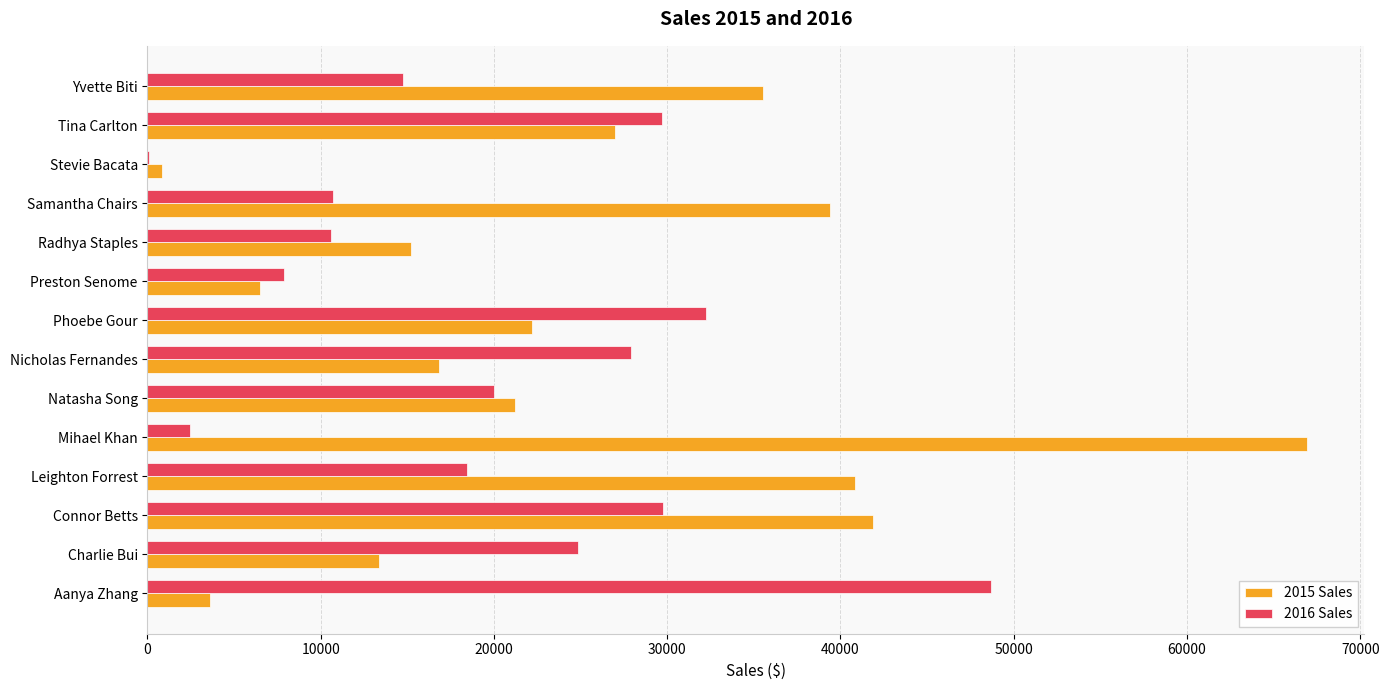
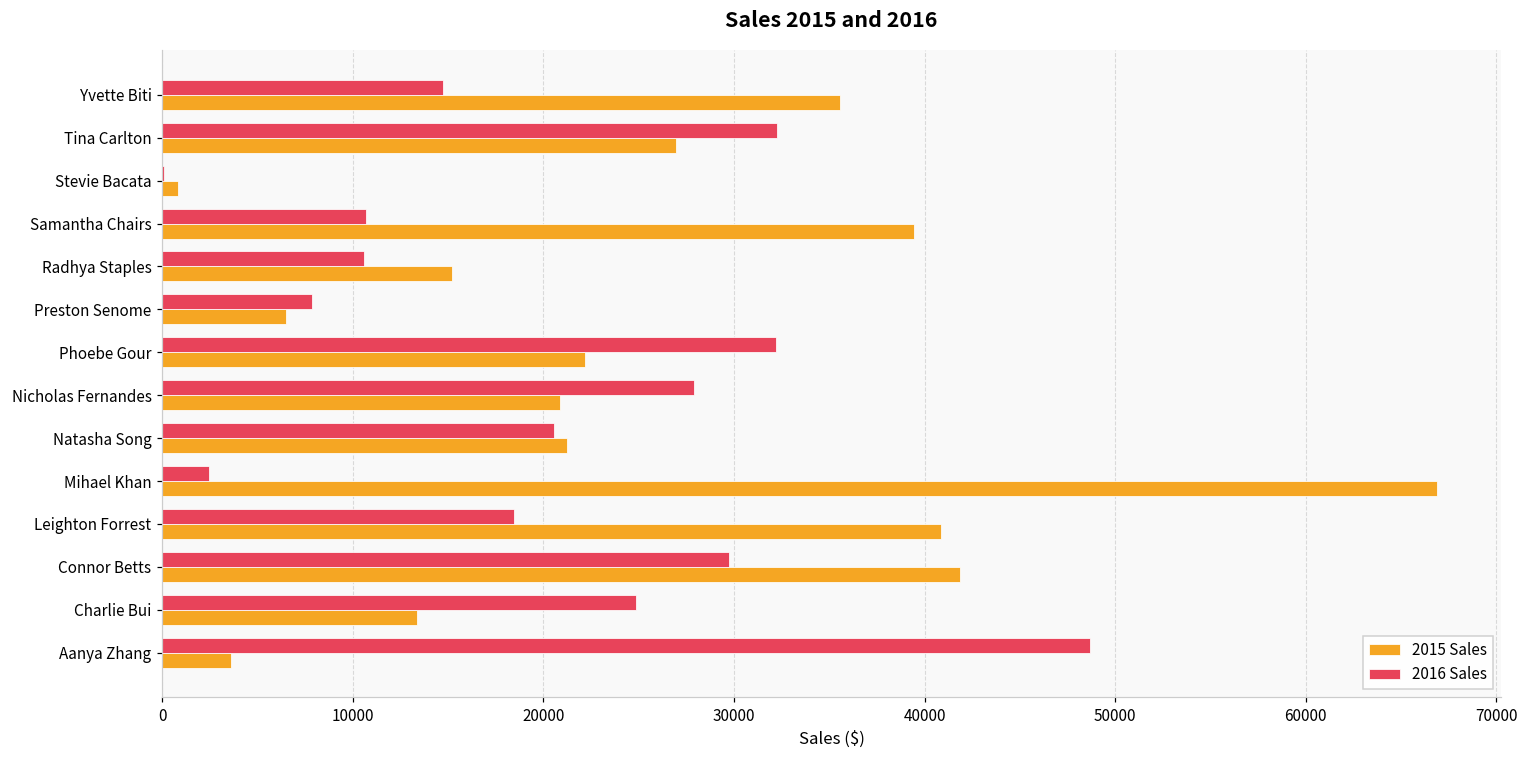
2016 Sales, Tina Carlton: 29700 -> 32300
2015 Sales, Nicholas Fernandes: 16800 -> 20900
2016 Sales, Natasha Song: 20000 -> 20600
